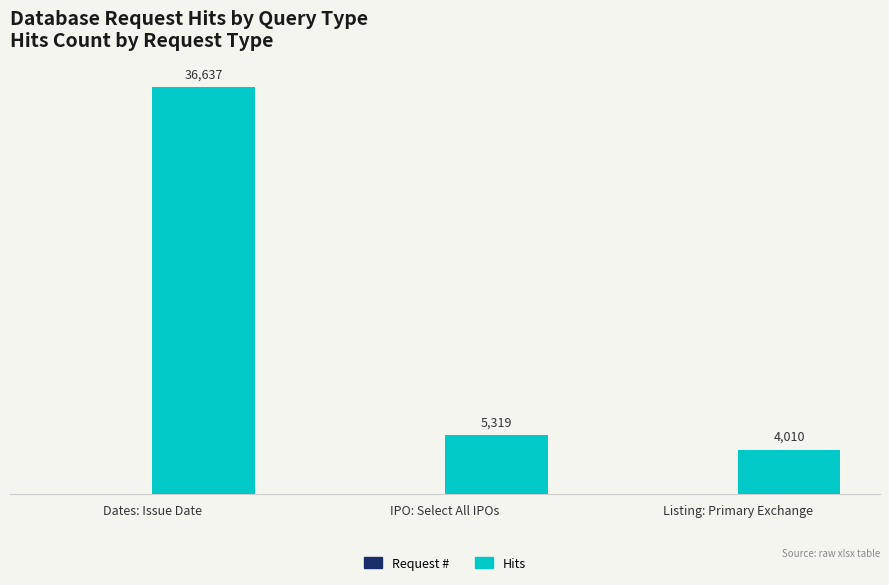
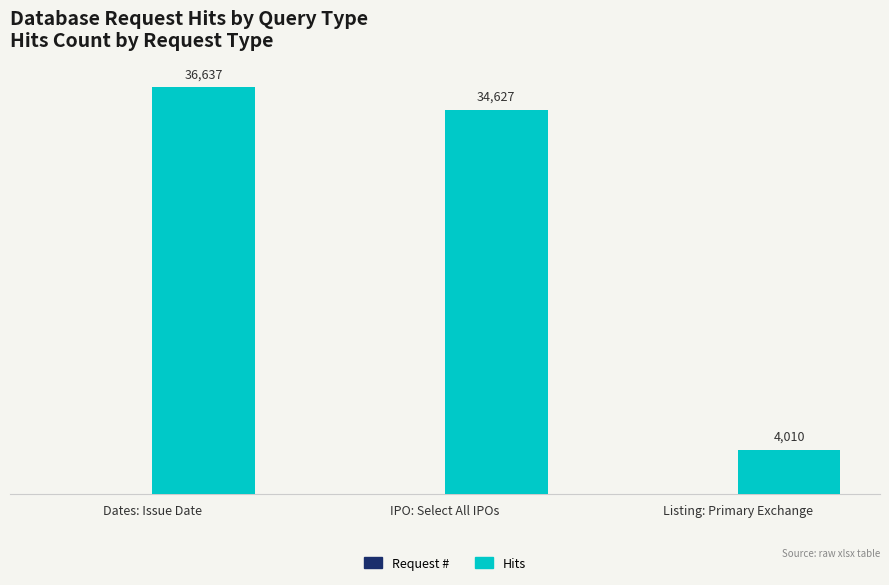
Hits, IPO: Select All IPOs: 5,319 -> 34,627
